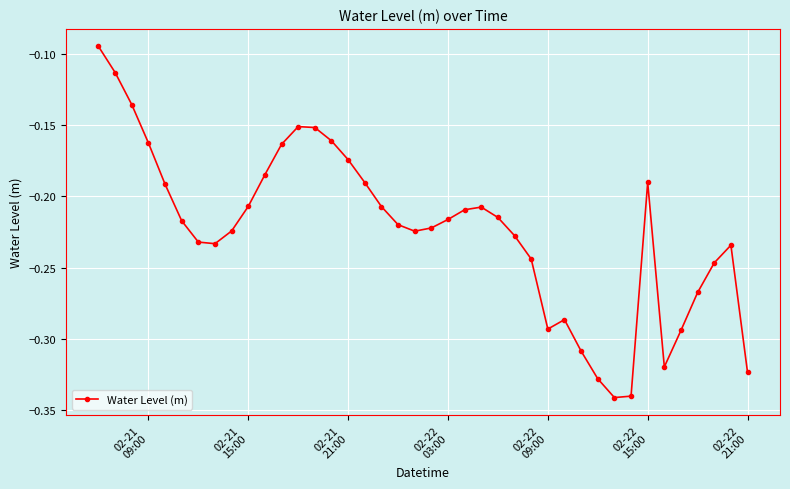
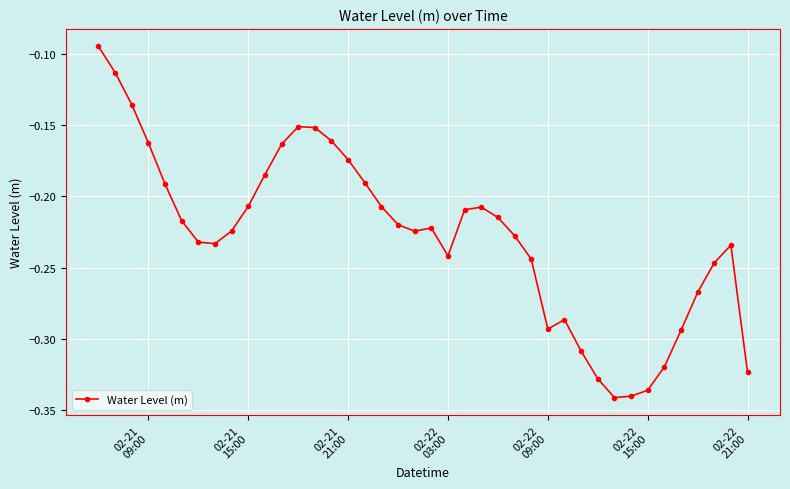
02-22 03:00: -0.216 -> -0.242
02-22 15:00: -0.190 -> -0.336
